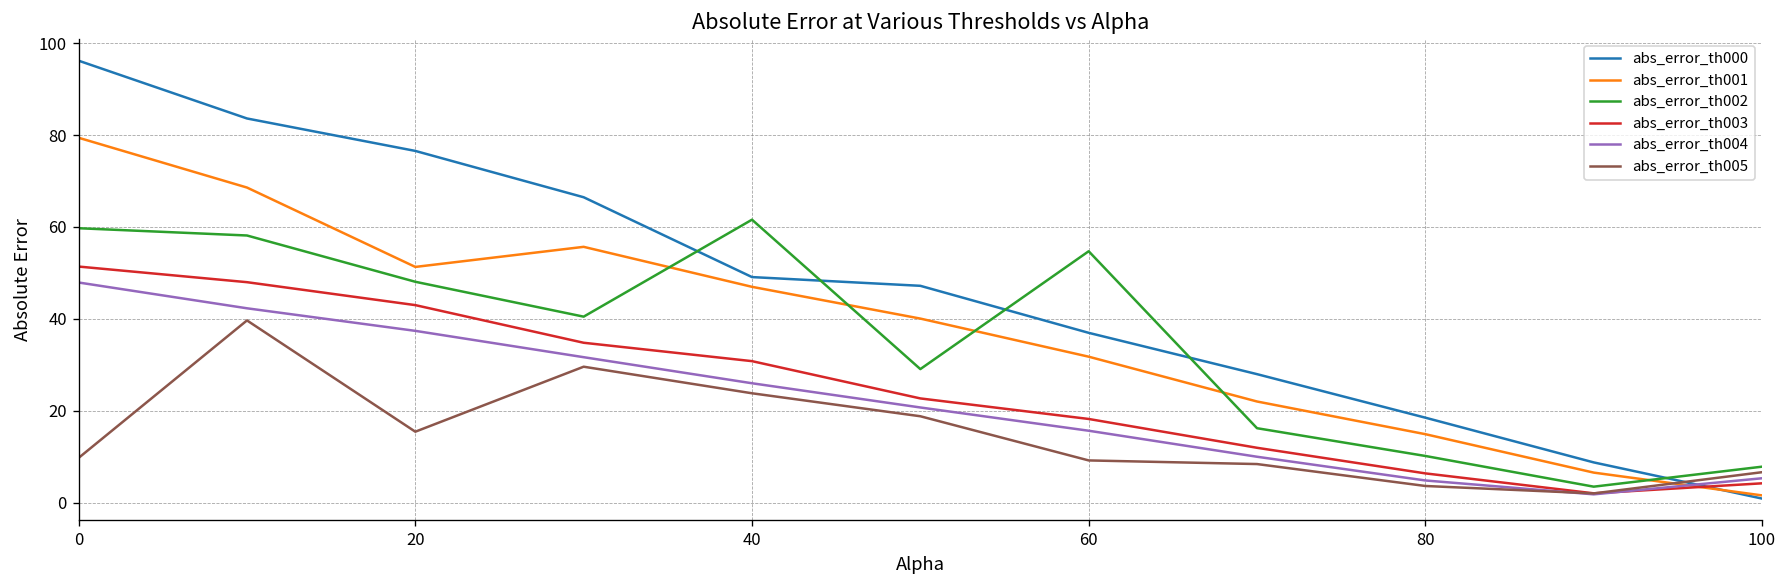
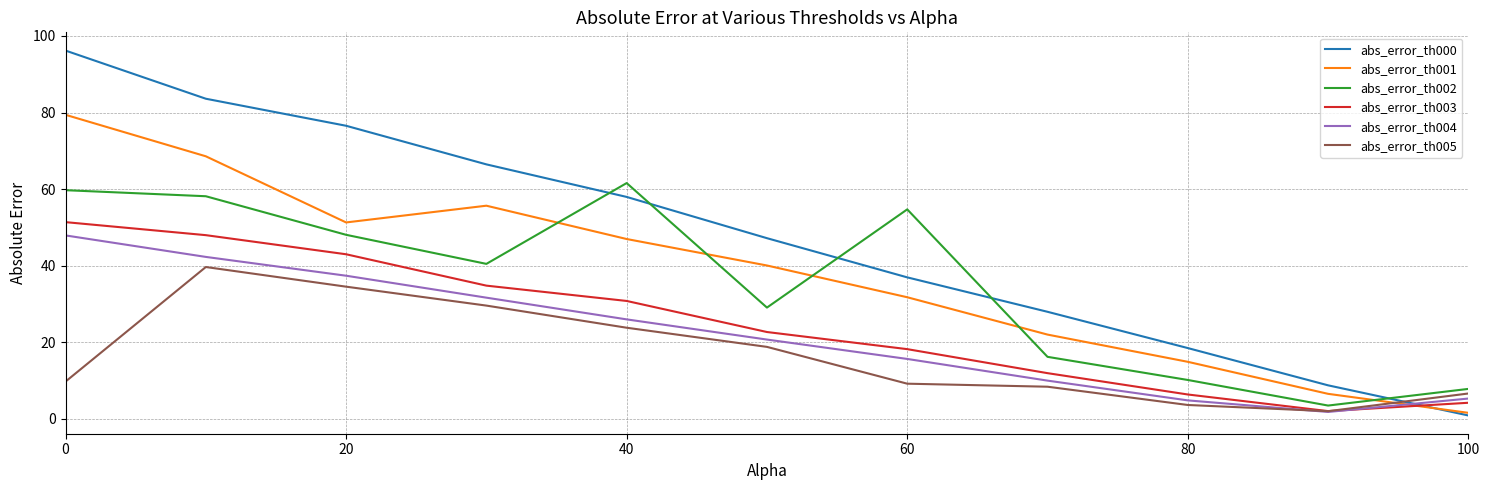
abs_error_th005, 20: 15 -> 35
abs_error_th000, 40: 49 -> 58
